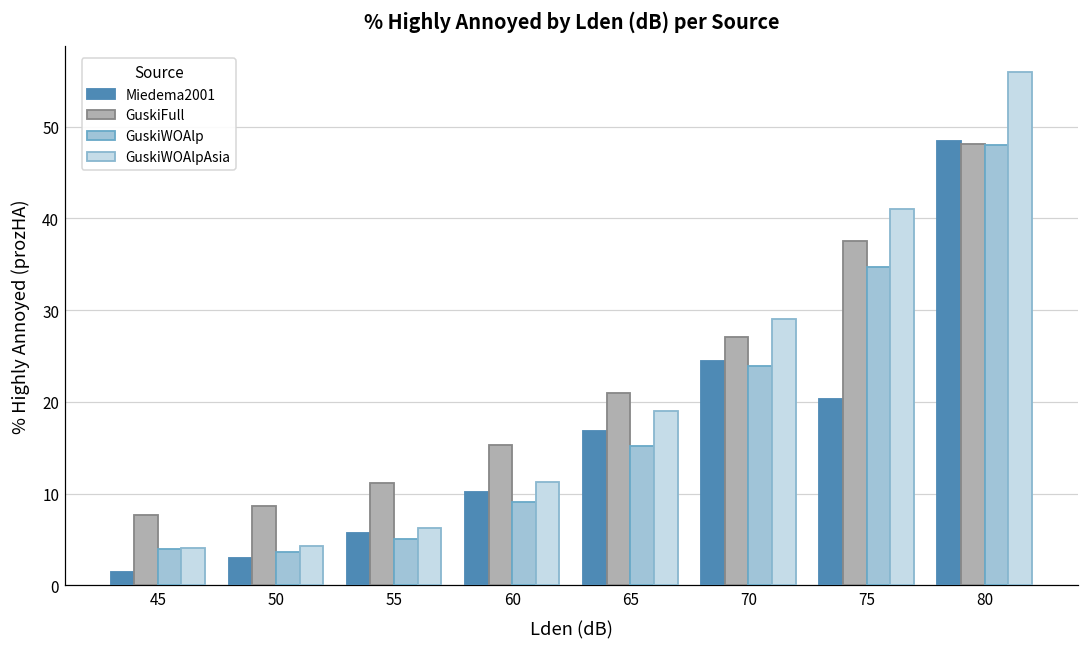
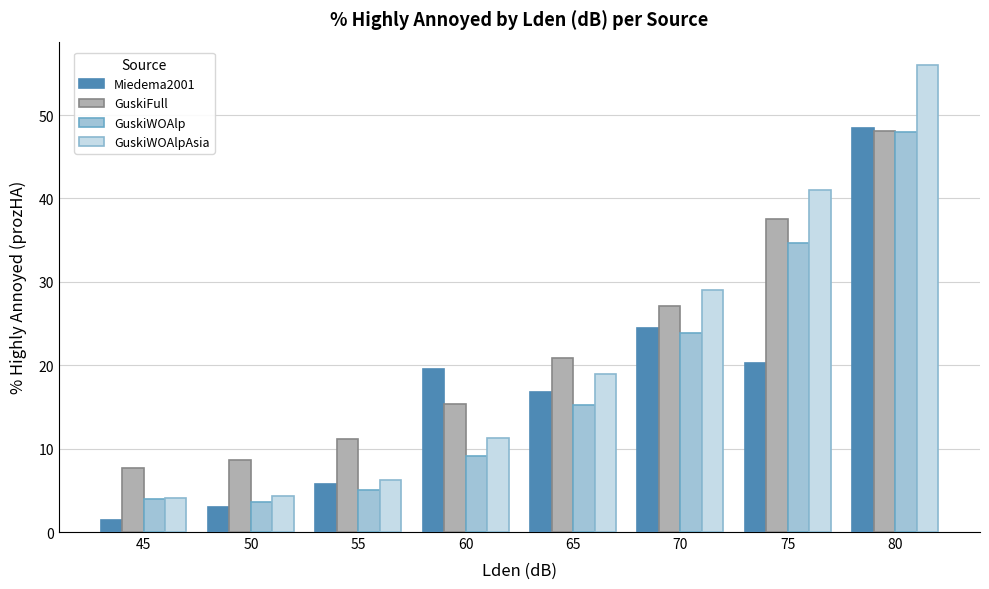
Miedema2001, 60: 10 -> 19
